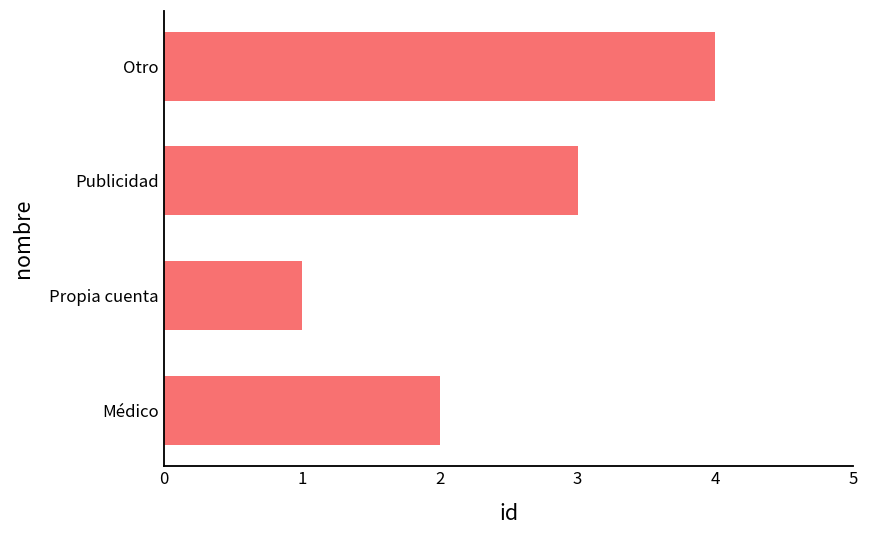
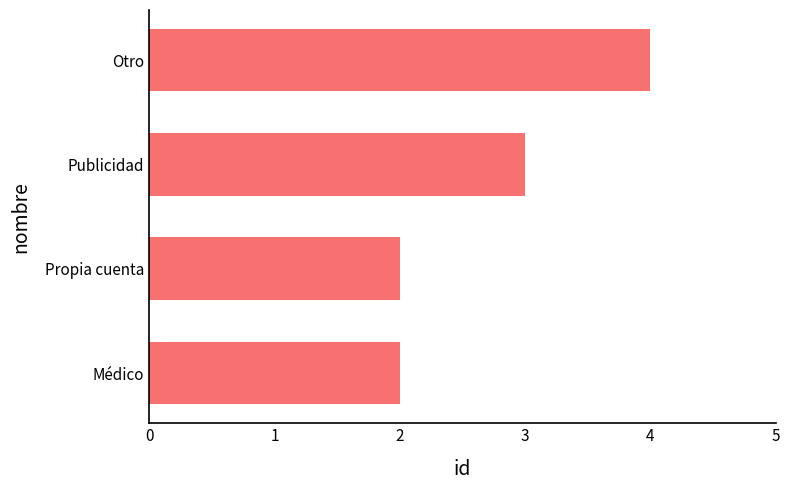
Propia cuenta: 1 -> 2
